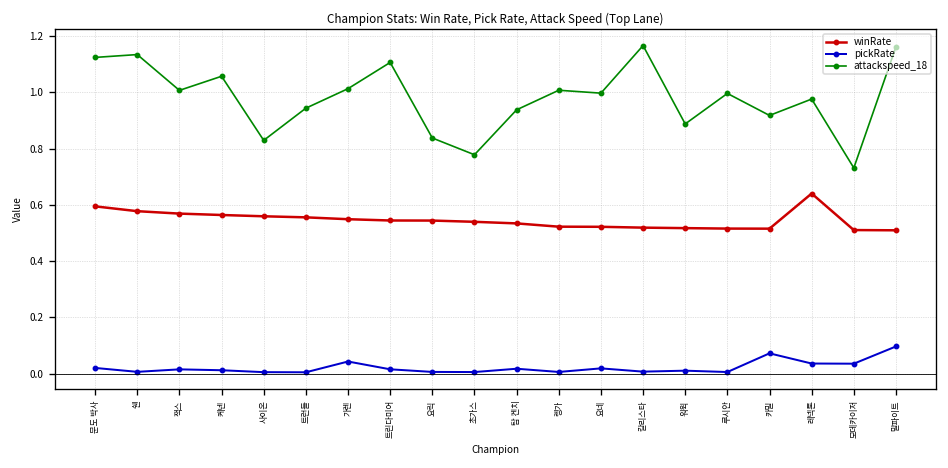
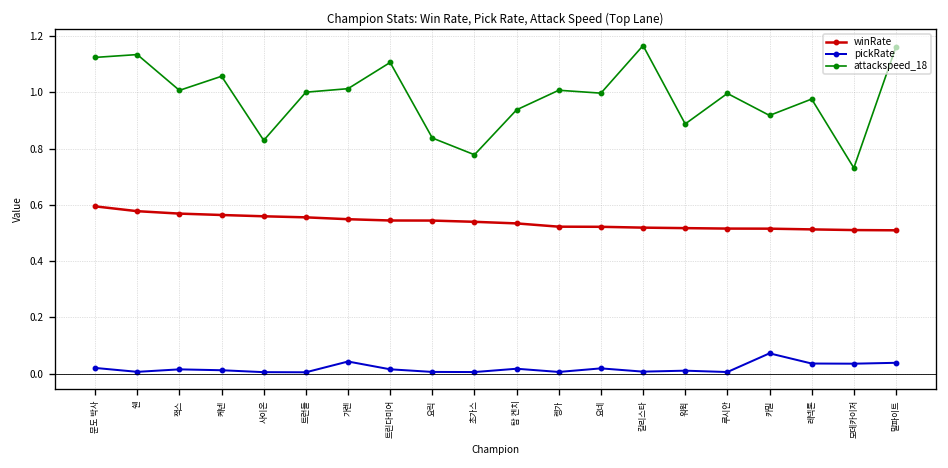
attackspeed_18, 트런들: 0.94 -> 1.00
winRate, 레넥톤: 0.64 -> 0.51
pickRate, 말파이트: 0.10 -> 0.04
